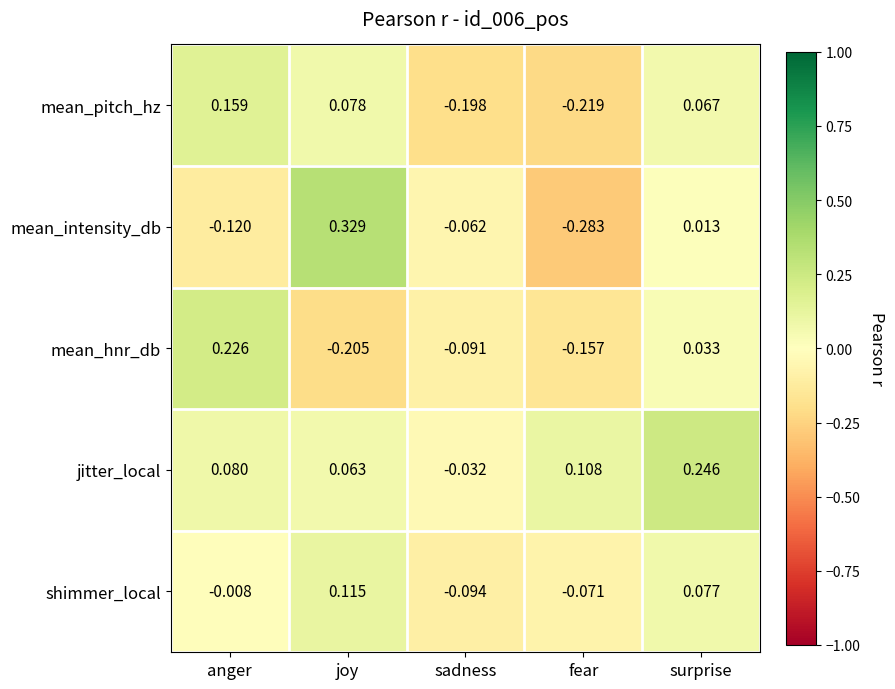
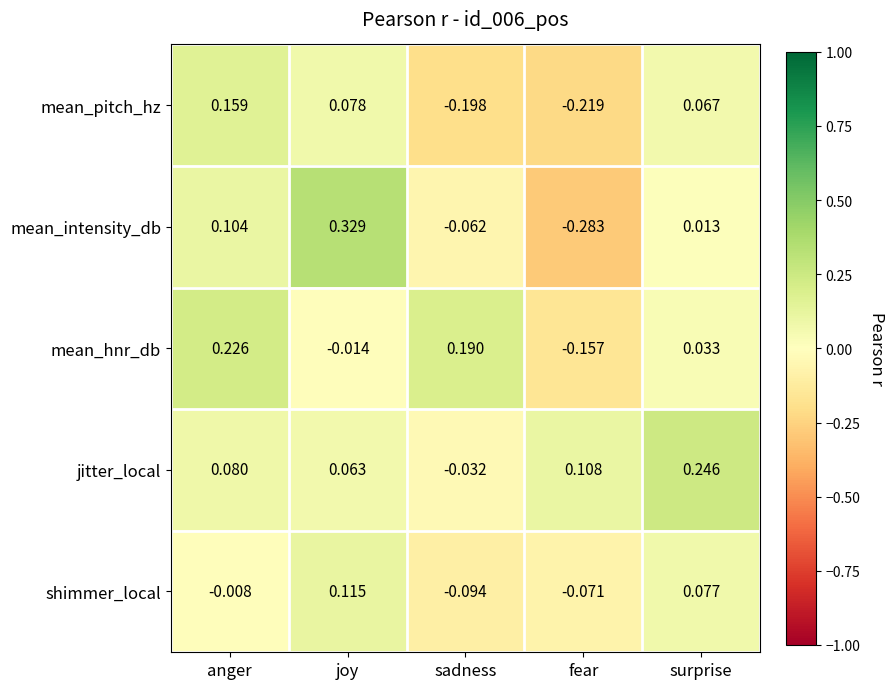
mean_intensity_db, anger: -0.120 -> 0.104
mean_hnr_db, joy: -0.205 -> -0.014
mean_hnr_db, sadness: -0.091 -> 0.190
